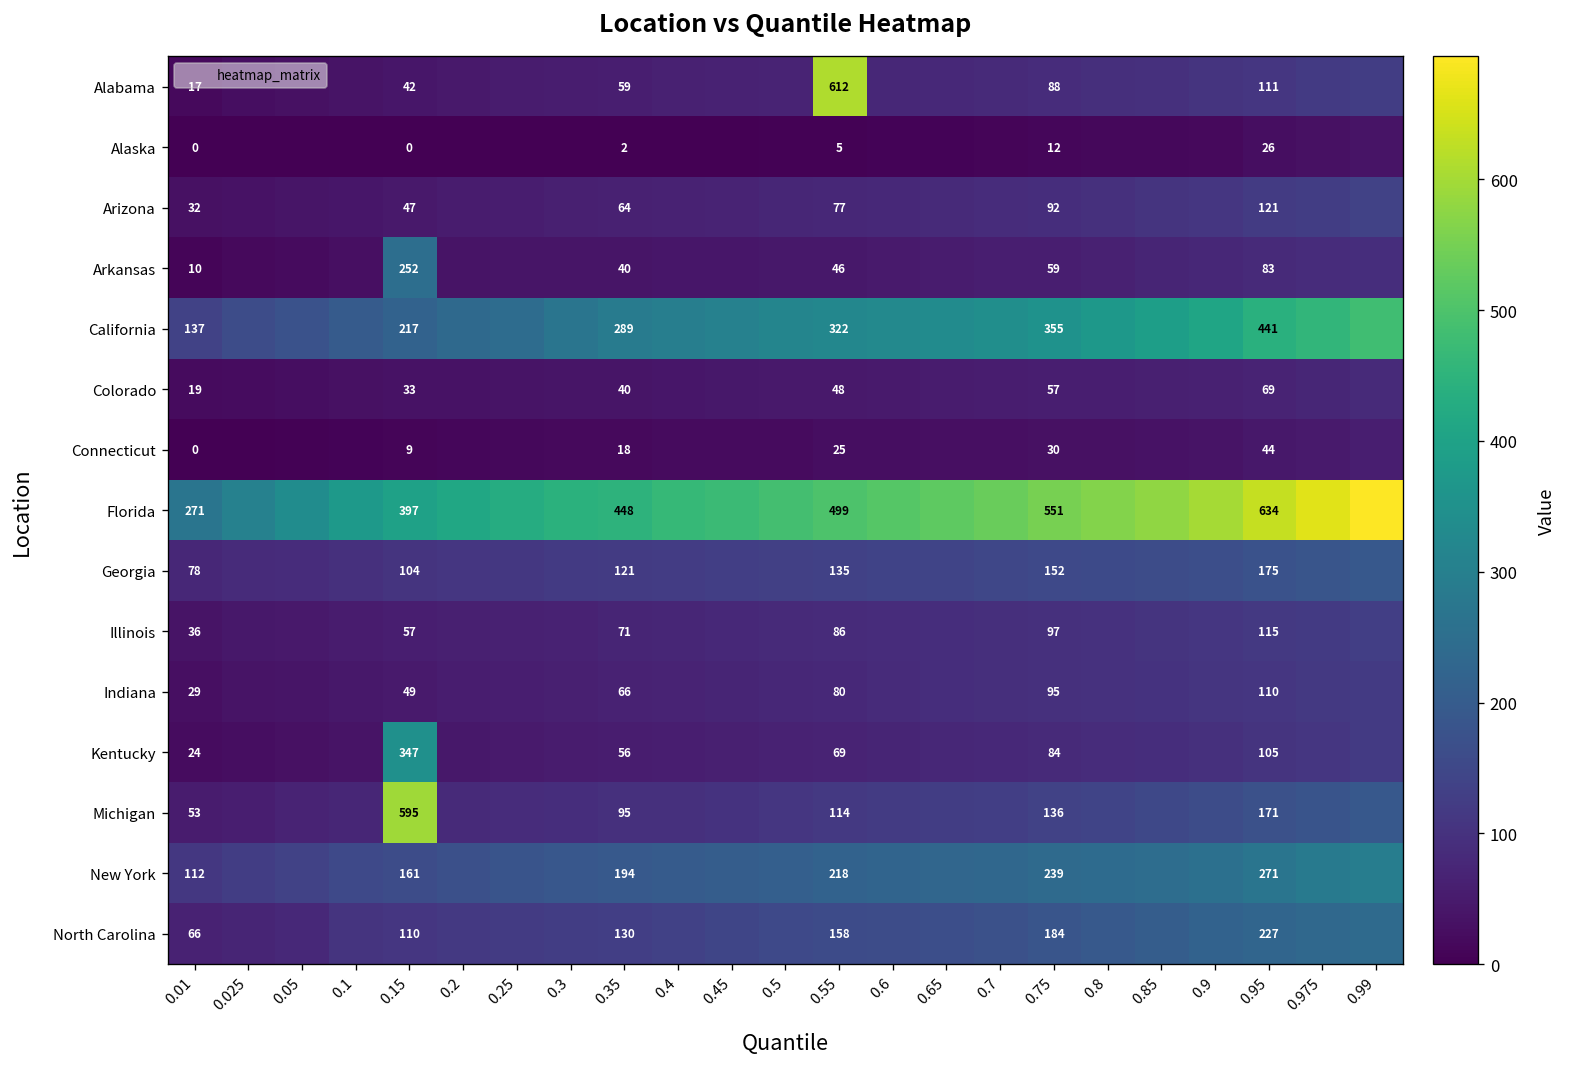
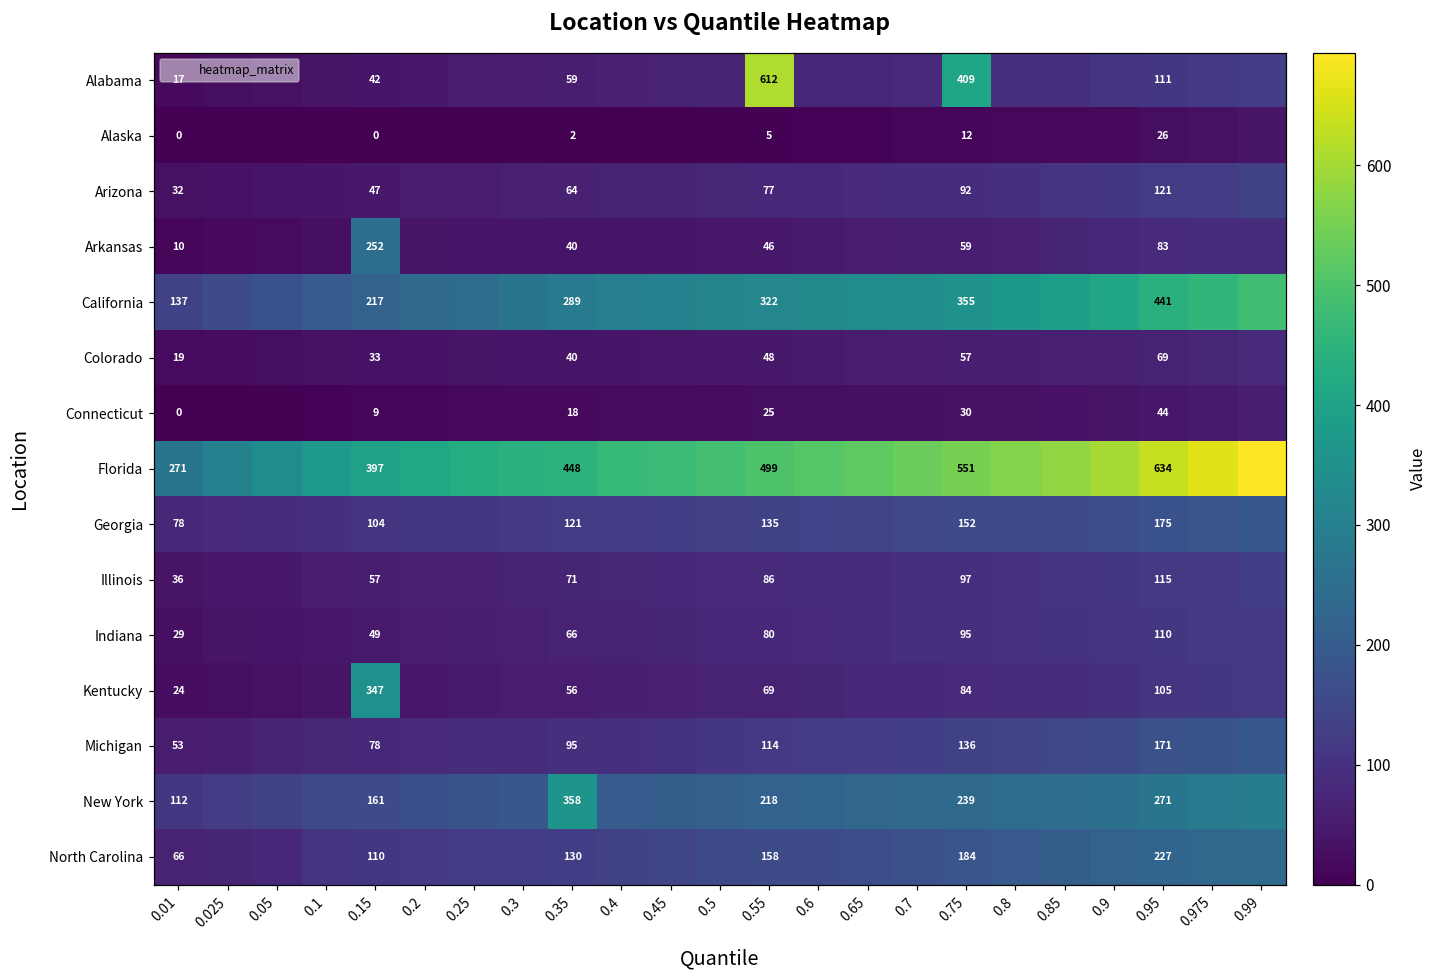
Alabama, 0.75: 88 -> 409
Michigan, 0.15: 595 -> 78
New York, 0.35: 194 -> 358
